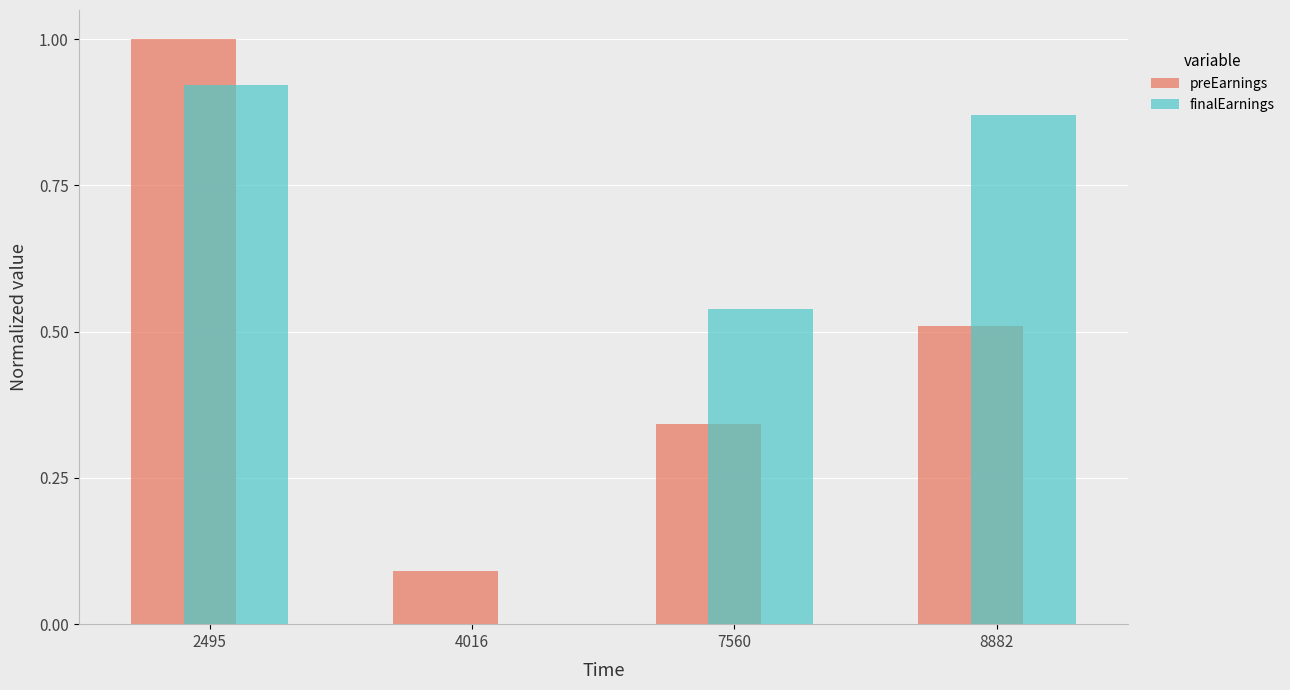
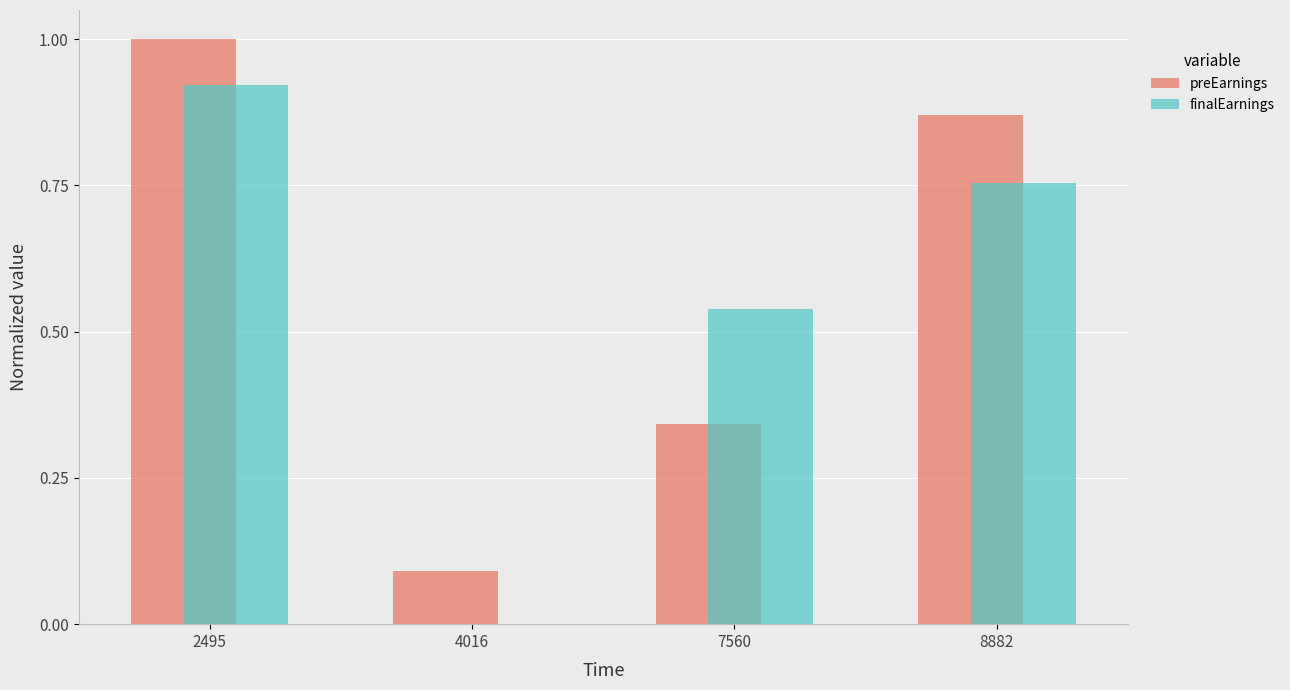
preEarnings, 8882: 0.51 -> 0.87
finalEarnings, 8882: 0.87 -> 0.75
